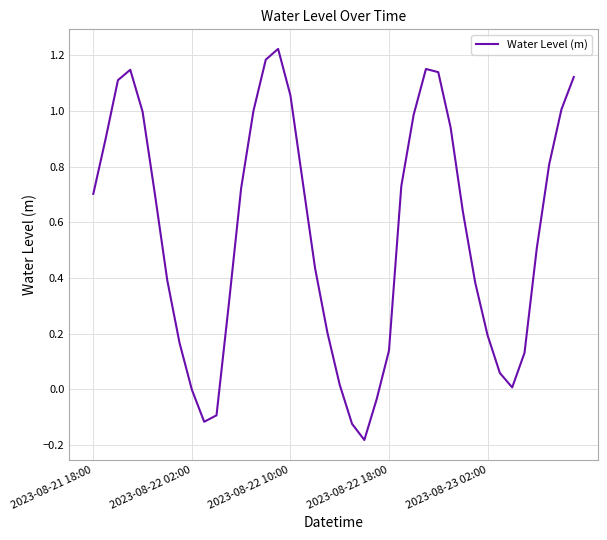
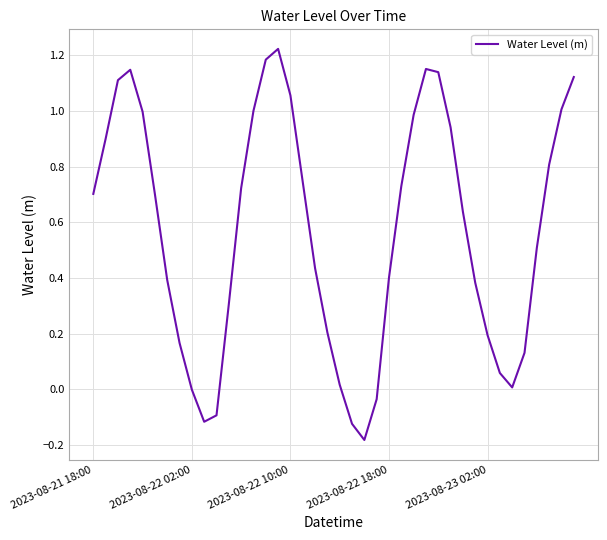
2023-08-22 18:00: 0.14 -> 0.40
